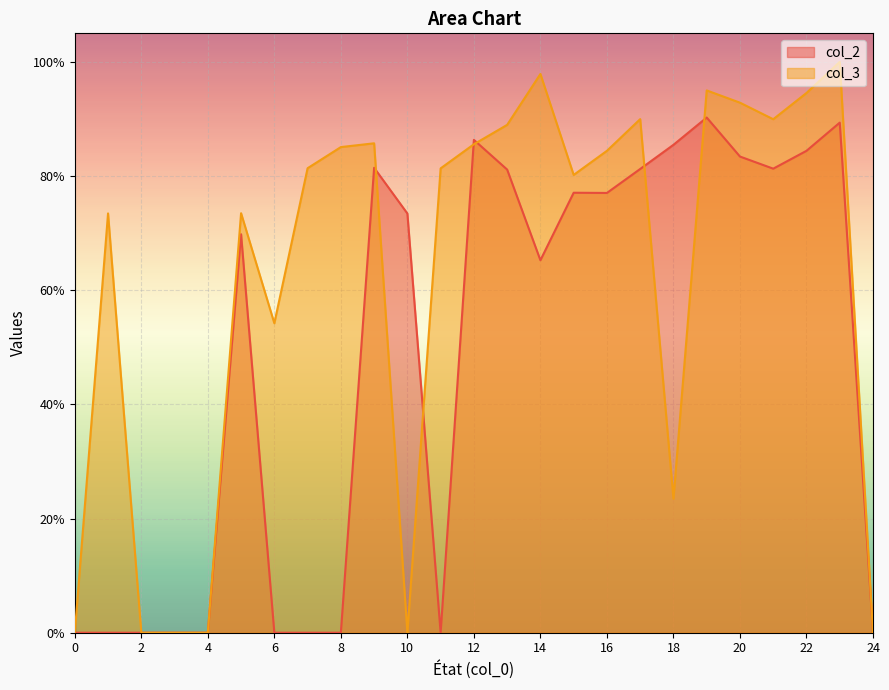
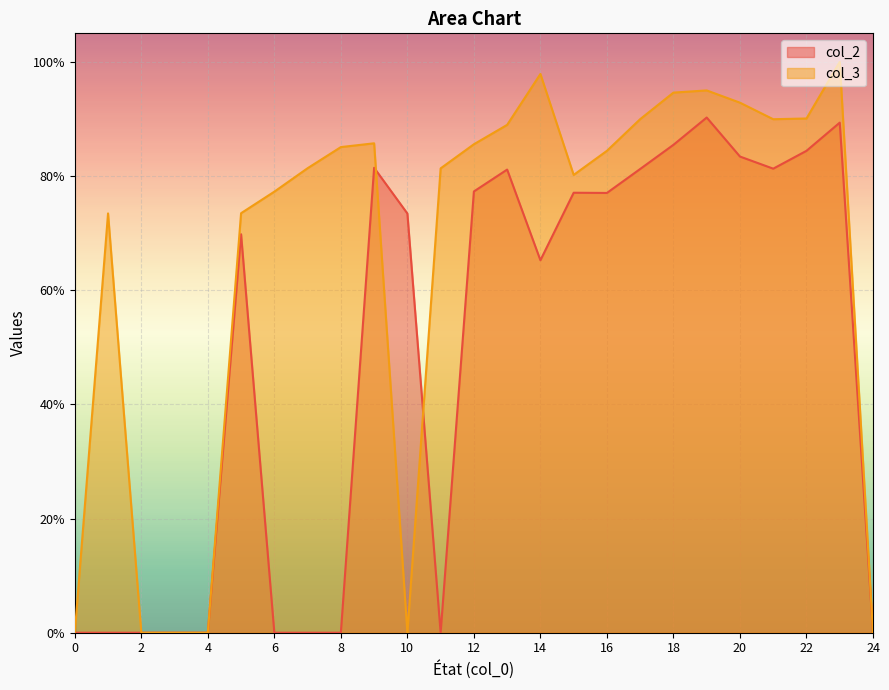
col_3, 6: 54% -> 77%
col_2, 12: 86% -> 77%
col_3, 18: 23% -> 95%
col_3, 22: 95% -> 90%
